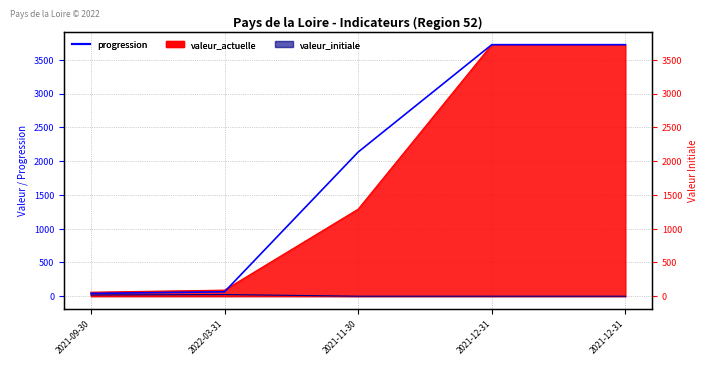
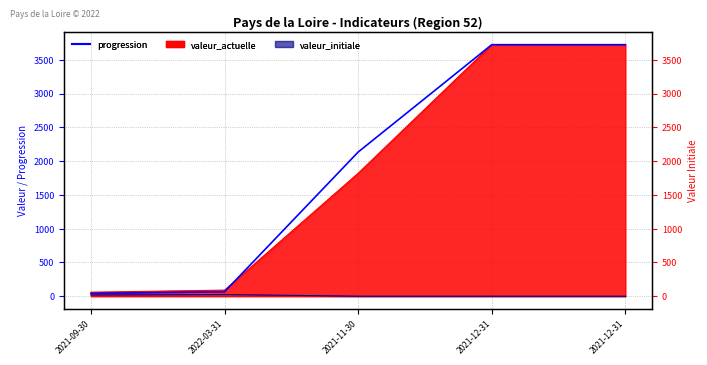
valeur_actuelle, 2021-11-30: 1300 -> 1800
